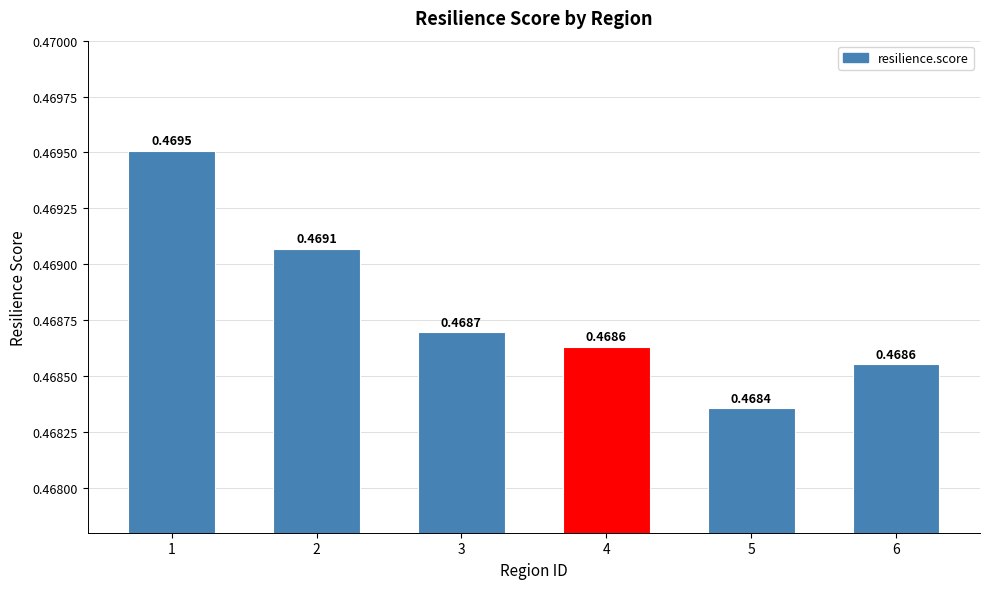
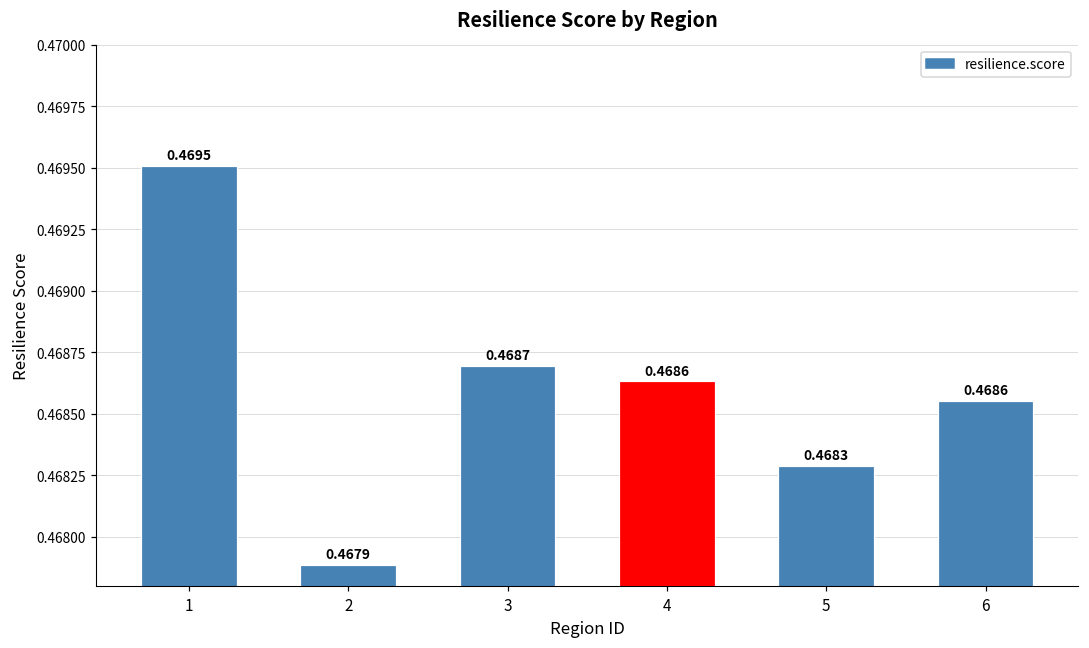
2: 0.4691 -> 0.4679
5: 0.4684 -> 0.4683
